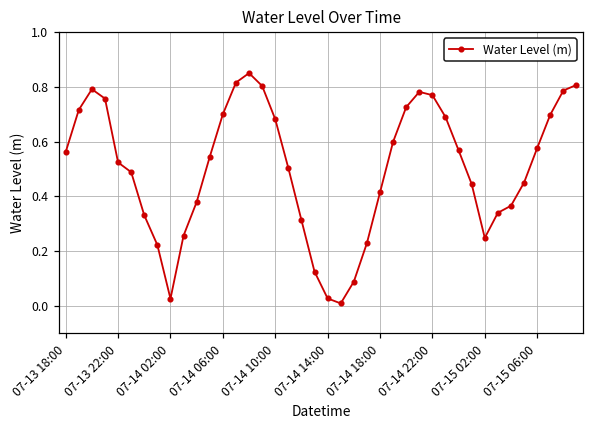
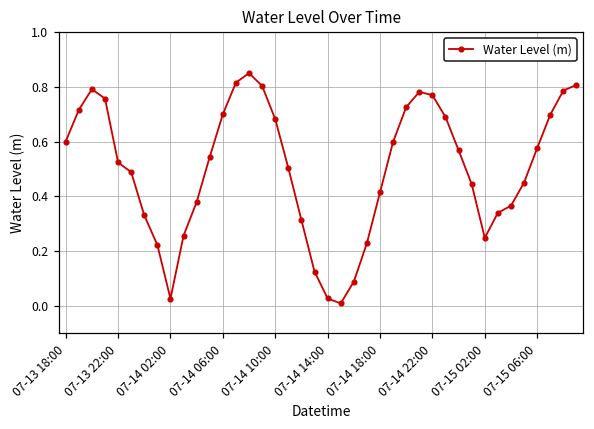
07-13 18:00: 0.56 -> 0.60
